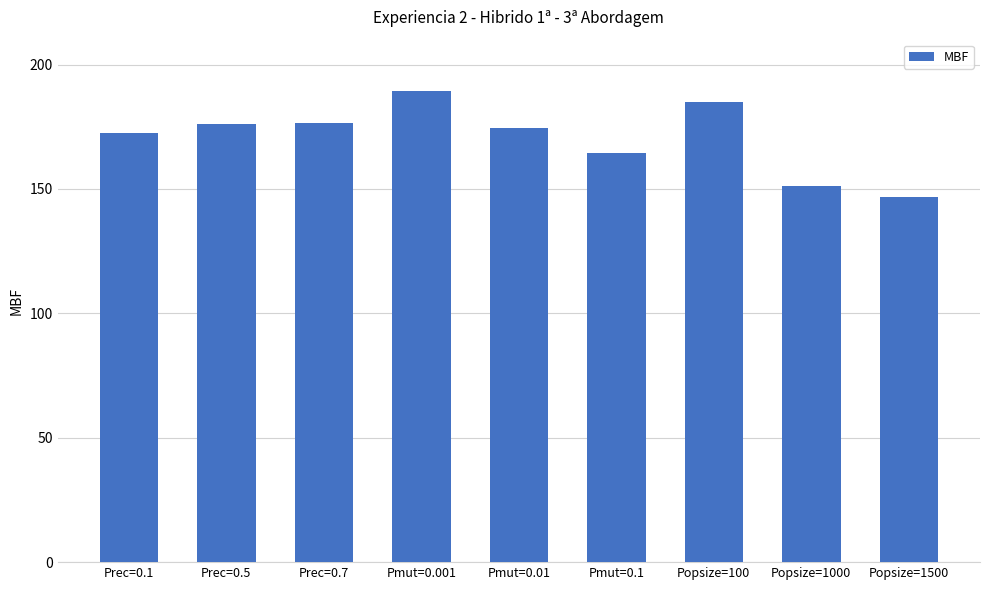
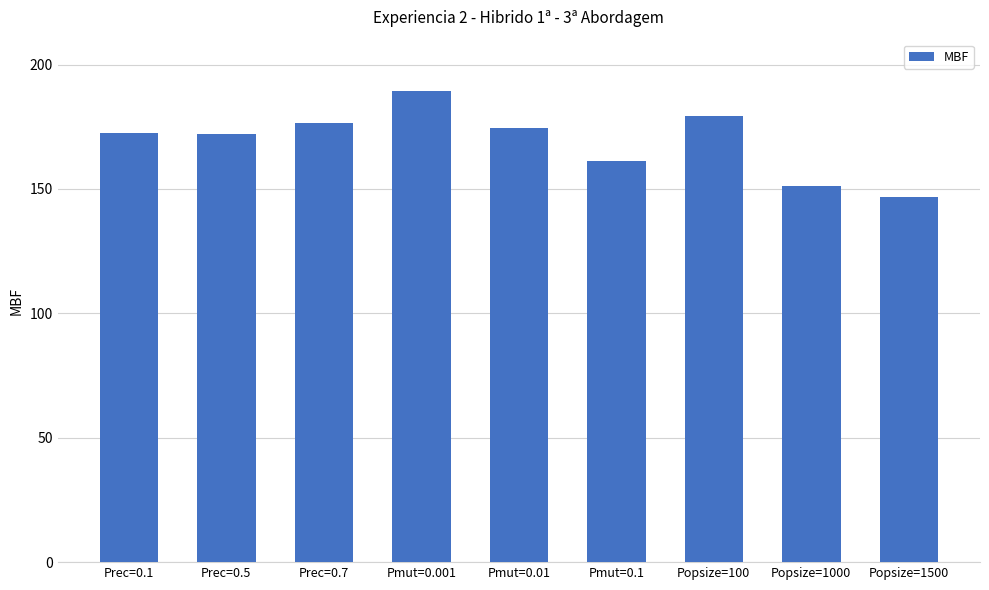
Prec=0.5: 176 -> 172
Pmut=0.1: 165 -> 161
Popsize=100: 185 -> 180
